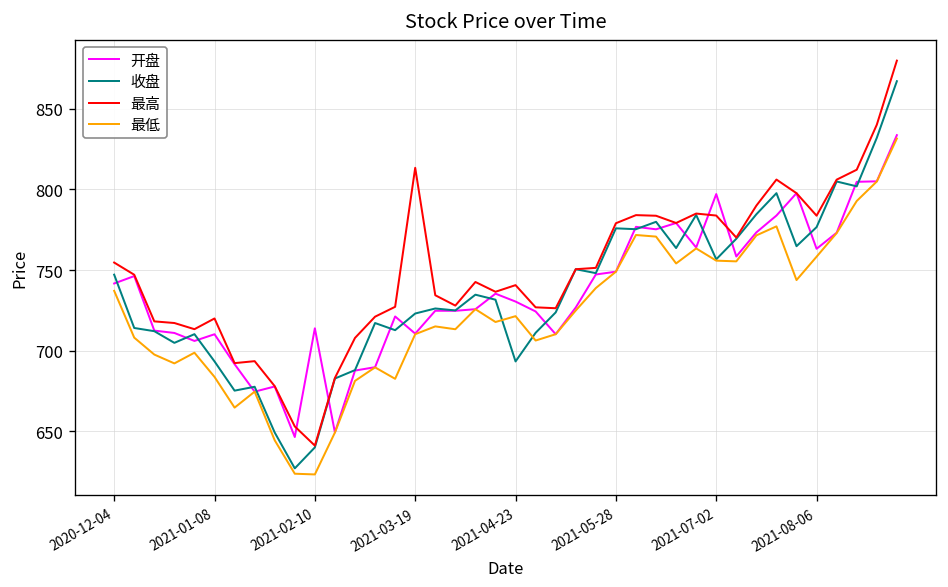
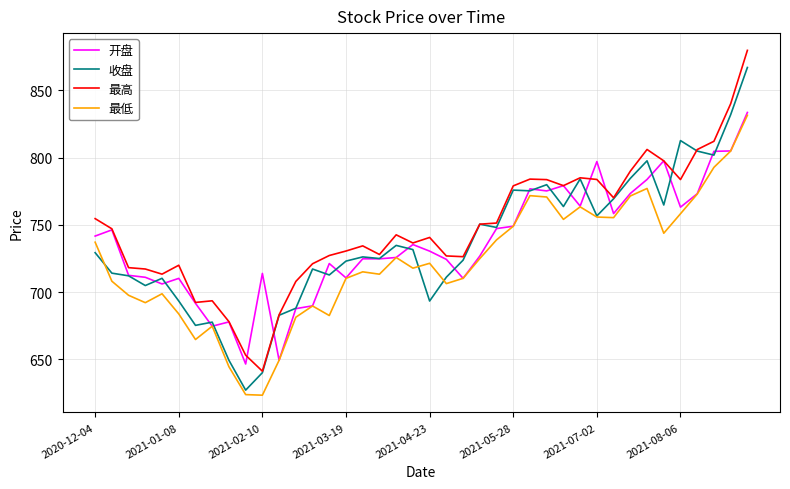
收盘, 2020-12-04: 747 -> 729
最高, 2021-03-19: 813 -> 731
收盘, 2021-08-06: 777 -> 813
